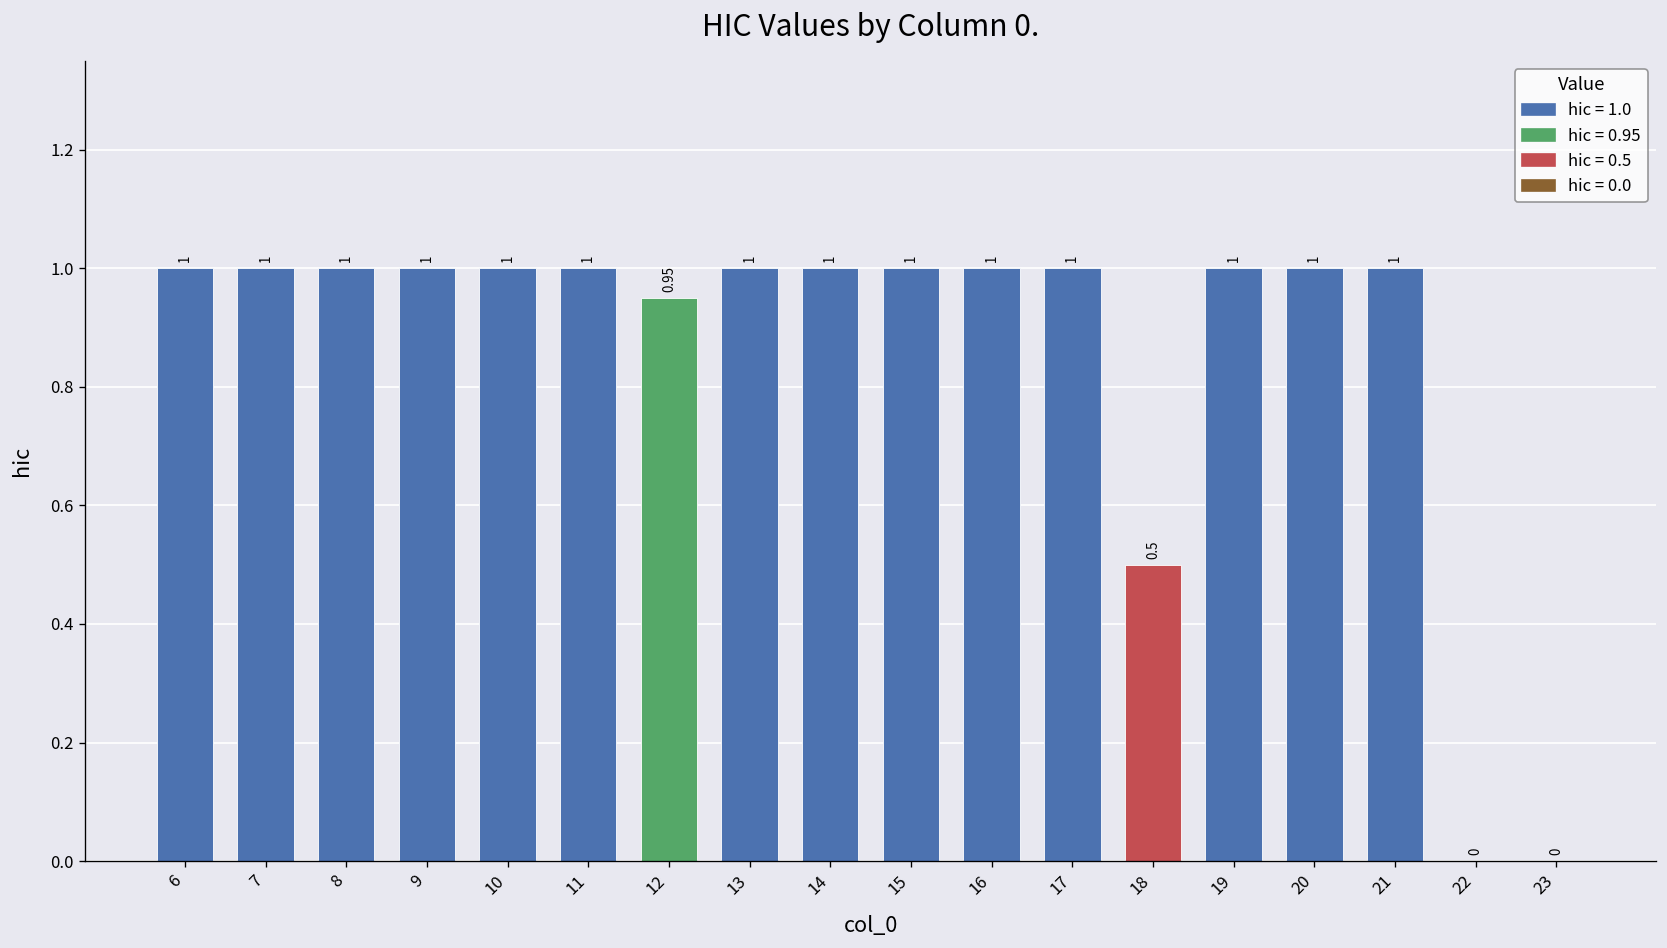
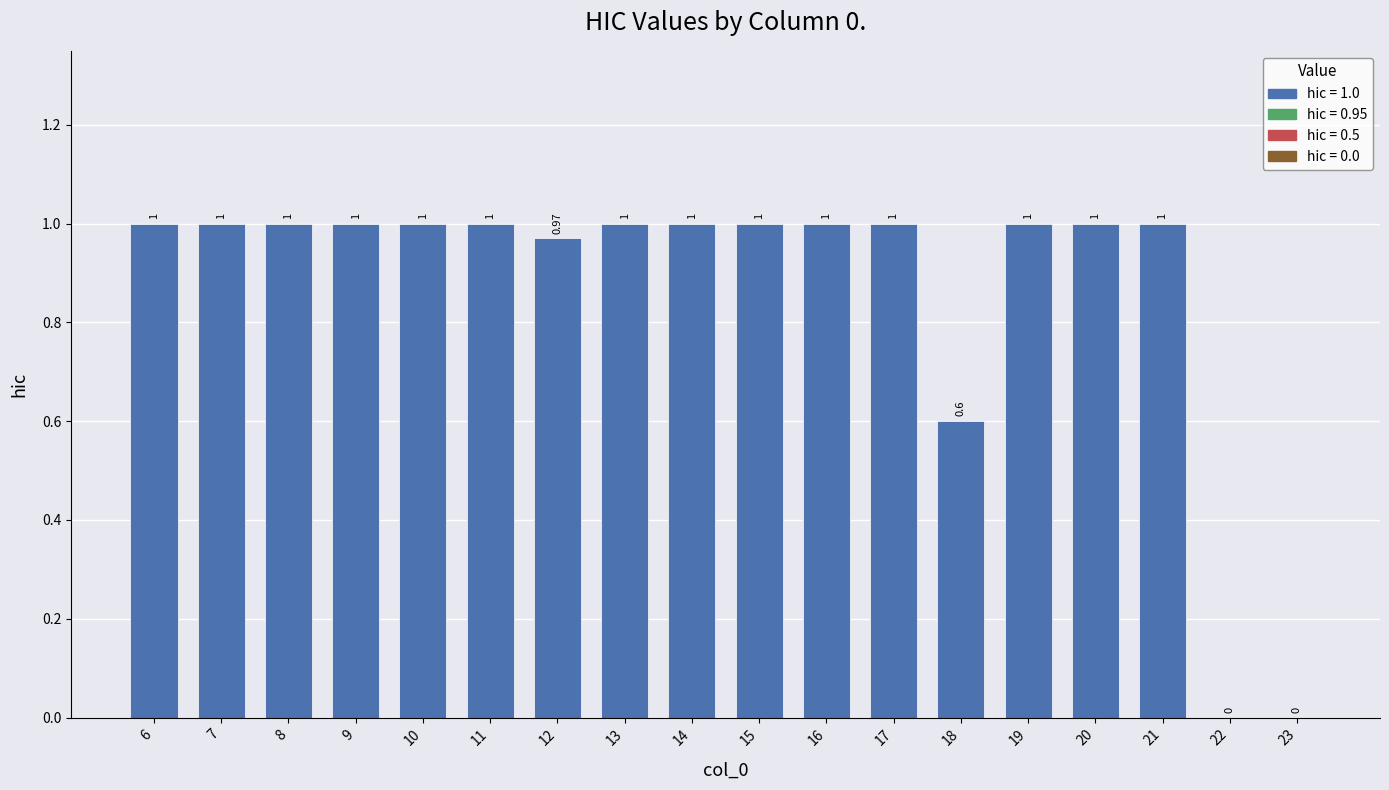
12: 0.95 -> 0.97
18: 0.5 -> 0.6
